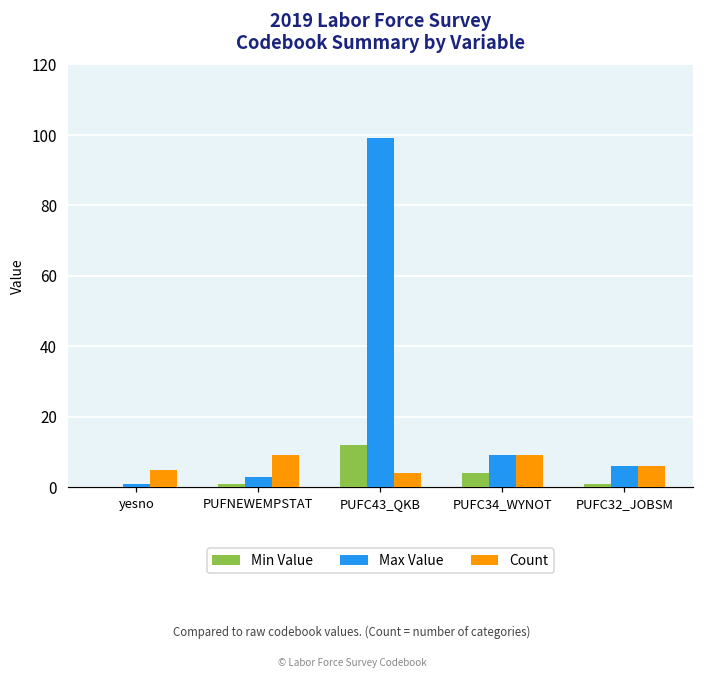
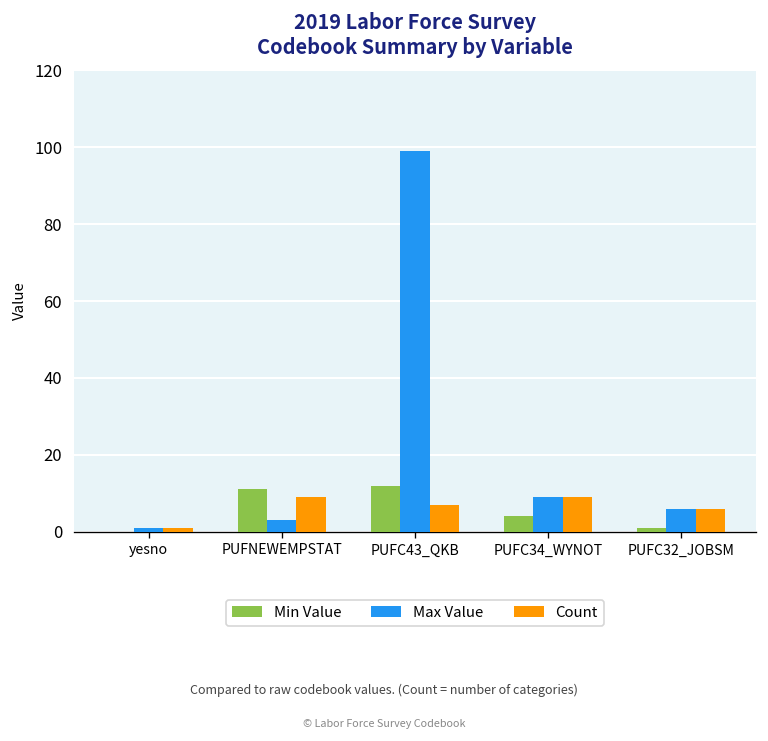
Count, yesno: 5 -> 1
Min Value, PUFNEWEMPSTAT: 1 -> 11
Count, PUFC43_QKB: 4 -> 7
